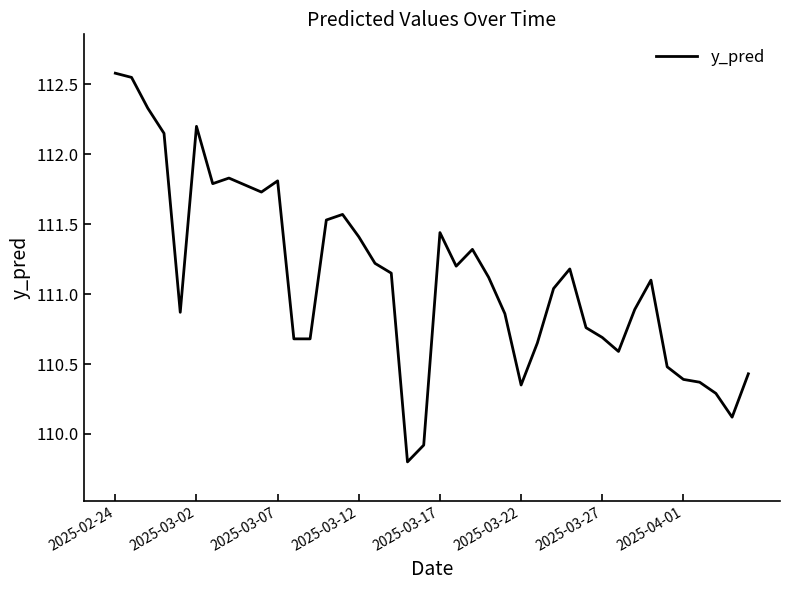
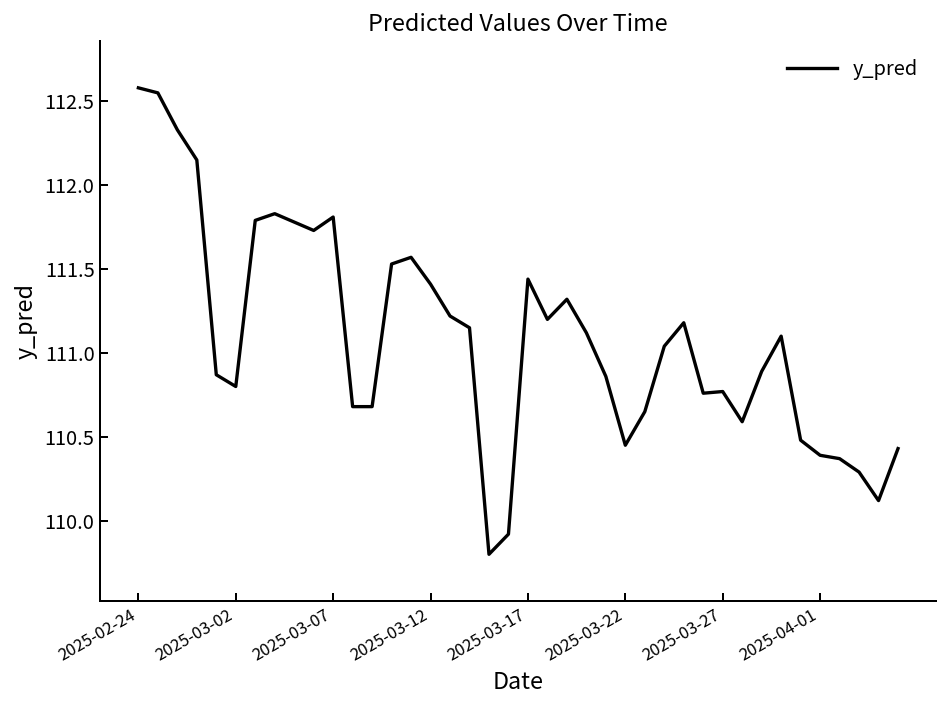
2025-03-02: 112.2 -> 110.8
2025-03-22: 110.35 -> 110.45
2025-03-27: 110.69 -> 110.77
